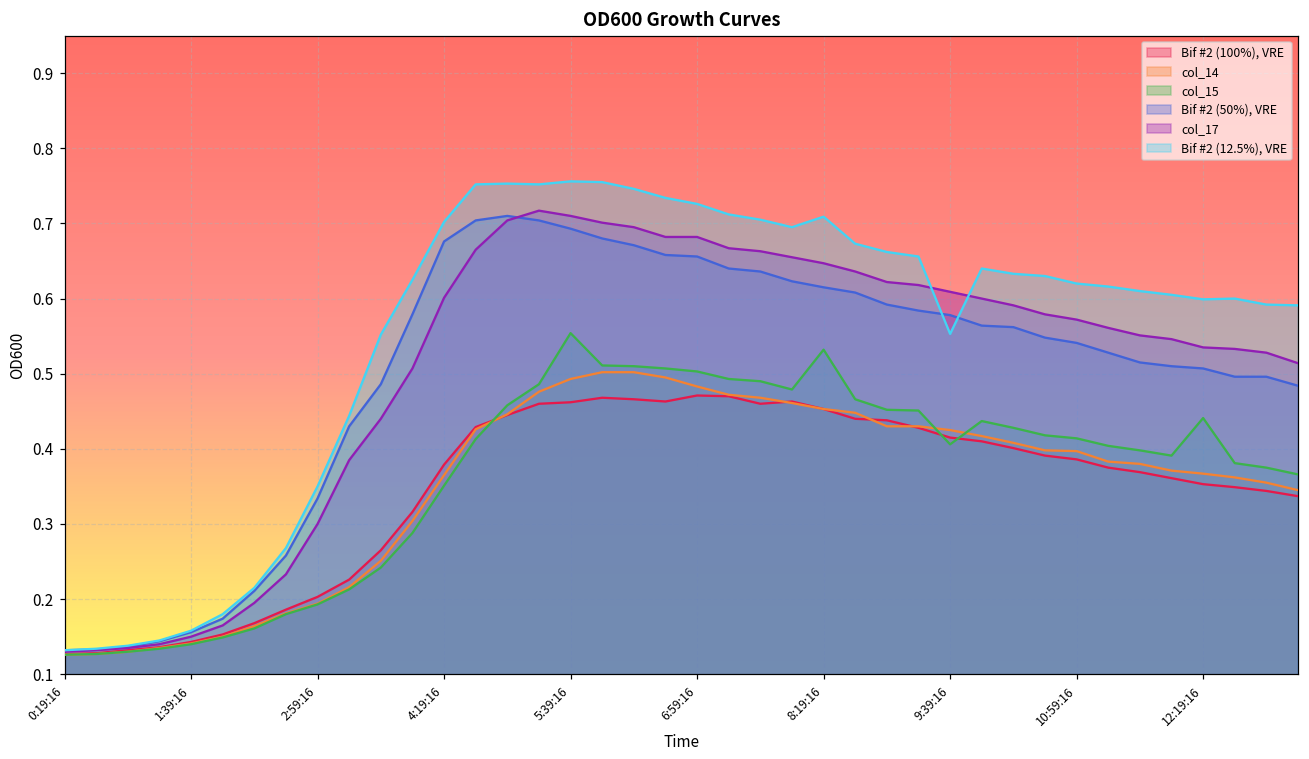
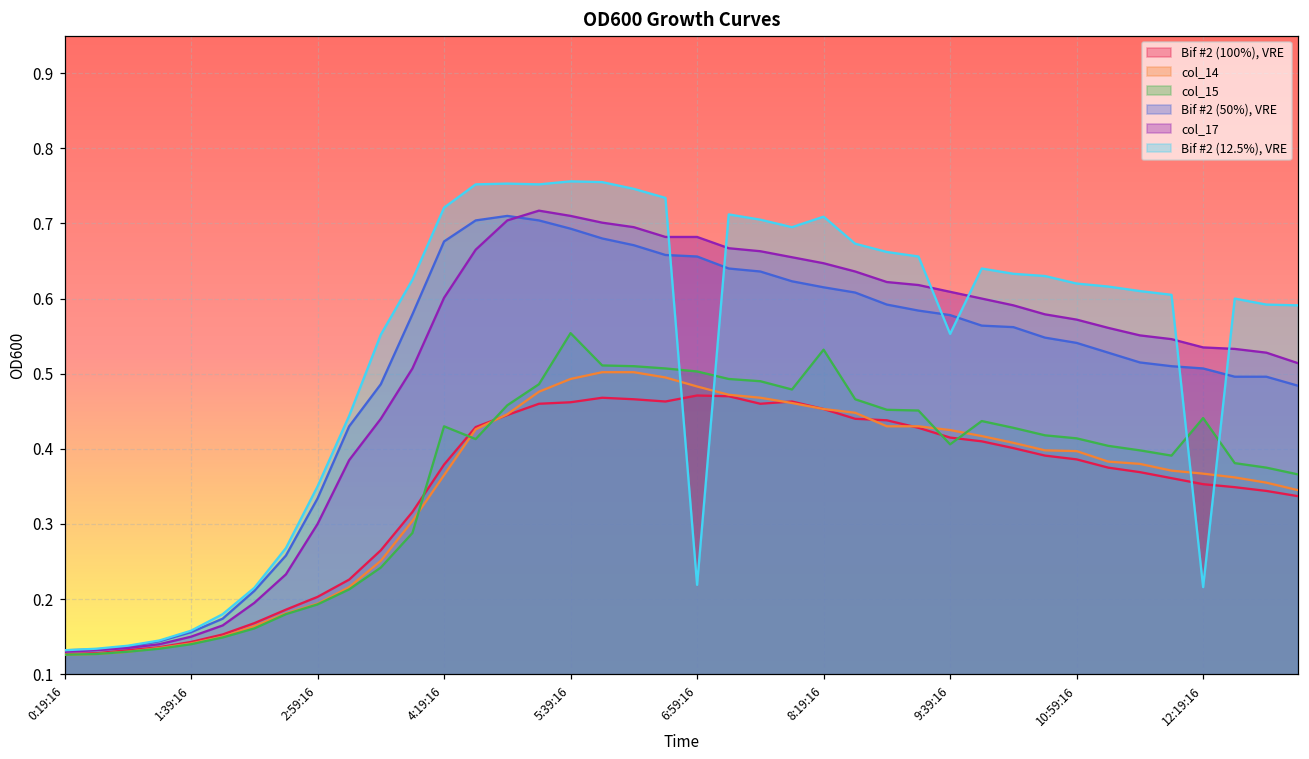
col_15, 4:19:16: 0.35 -> 0.43
Bif #2 (12.5%), VRE, 4:19:16: 0.70 -> 0.72
Bif #2 (12.5%), VRE, 6:59:16: 0.73 -> 0.22
Bif #2 (12.5%), VRE, 12:19:16: 0.60 -> 0.22
